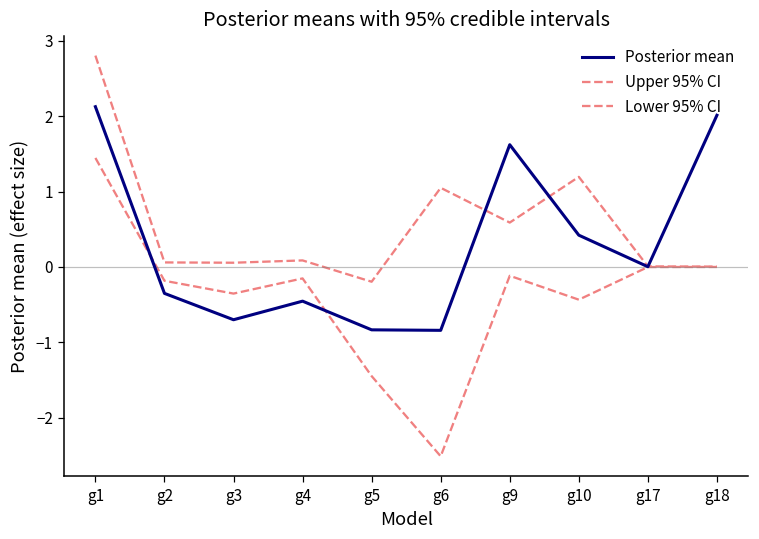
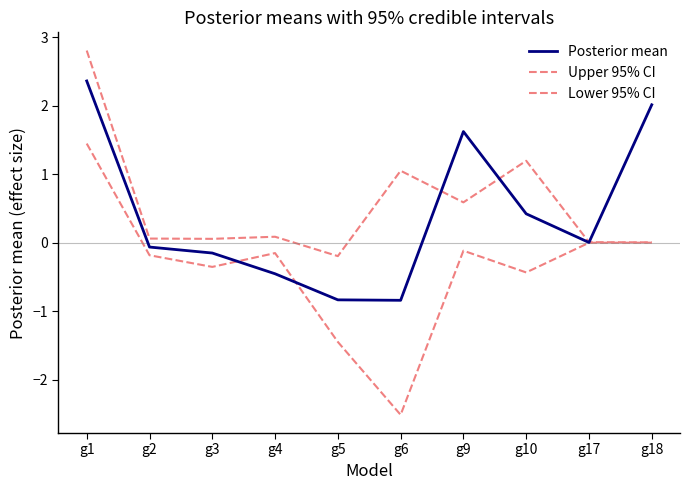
Posterior mean, g1: 2.1 -> 2.4
Posterior mean, g2: -0.4 -> -0.1
Posterior mean, g3: -0.7 -> -0.2
